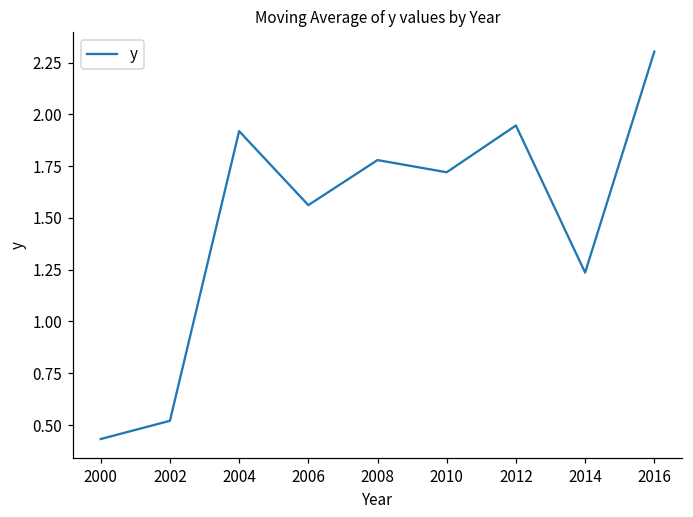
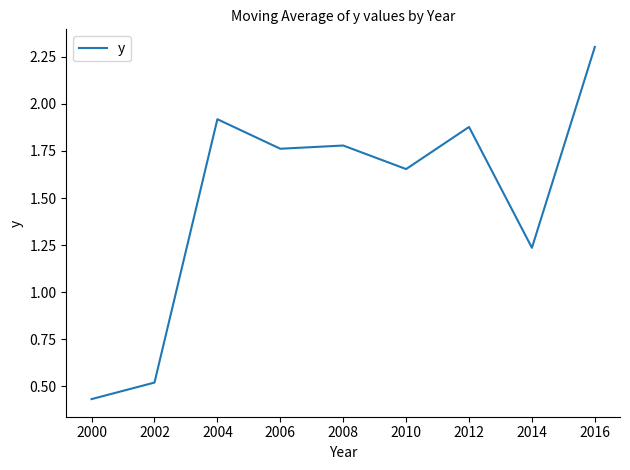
2006: 1.56 -> 1.76
2010: 1.72 -> 1.65
2012: 1.95 -> 1.88
